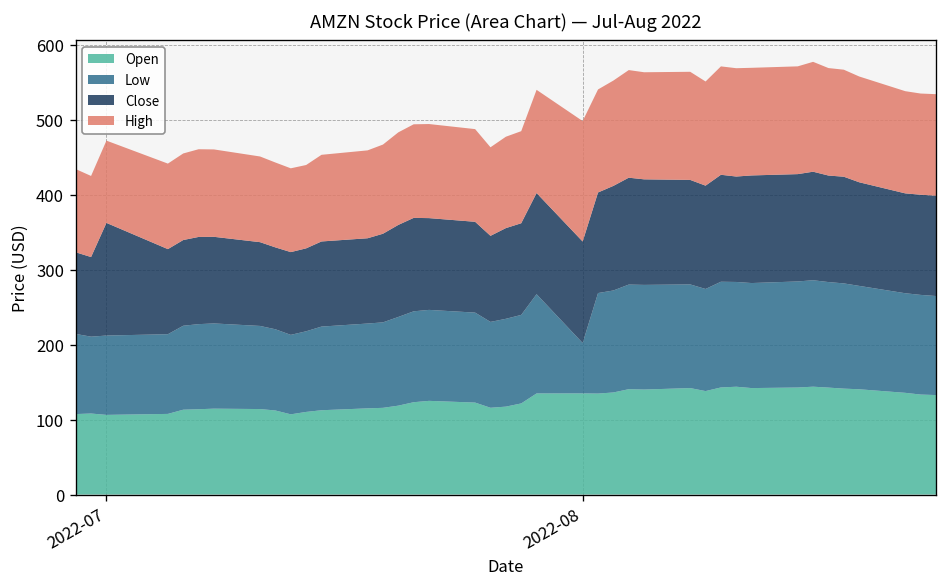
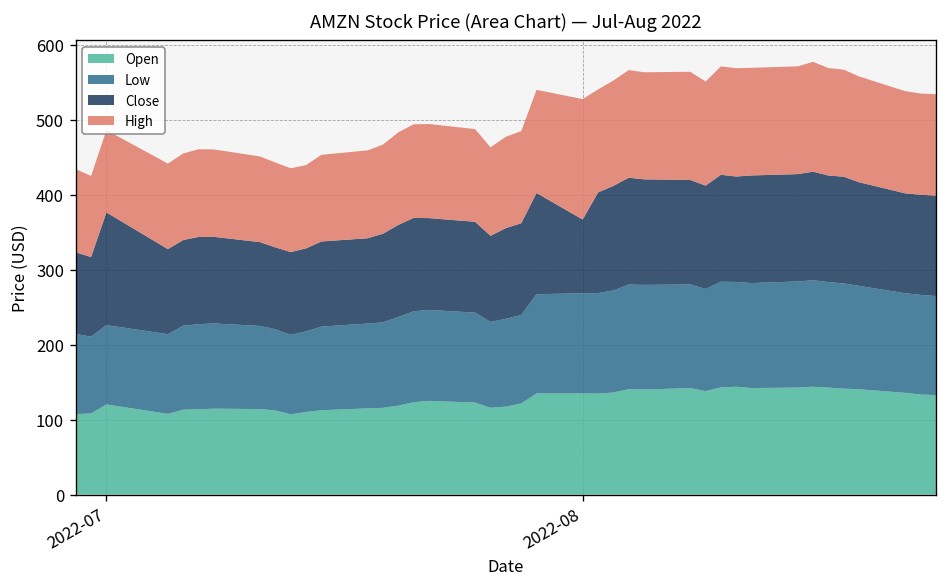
Open, 2022-07: 110 -> 120
Low, 2022-08: 70 -> 130
Close, 2022-08: 140 -> 100
